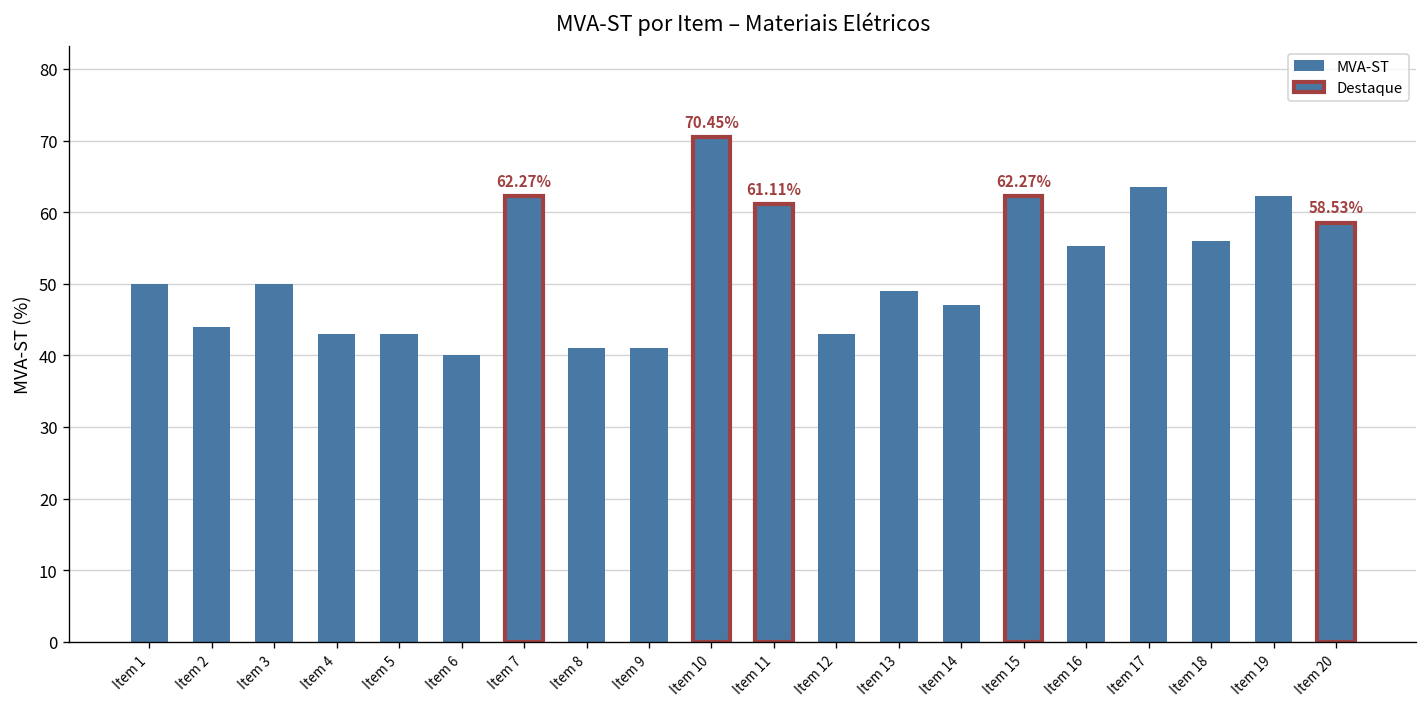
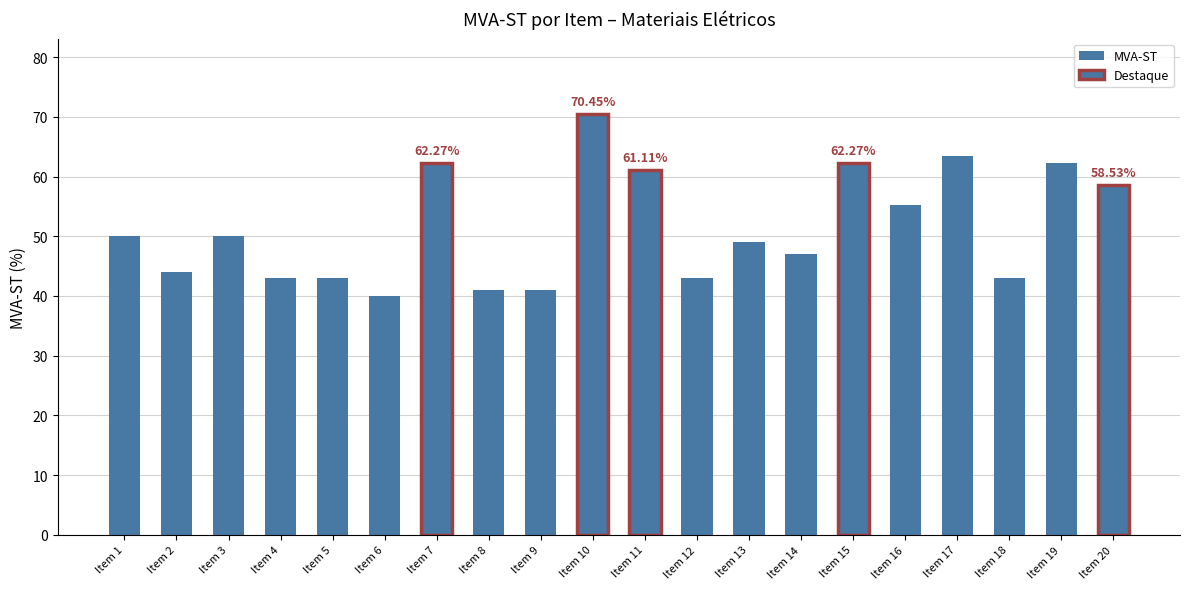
Item 18: 56 -> 43
